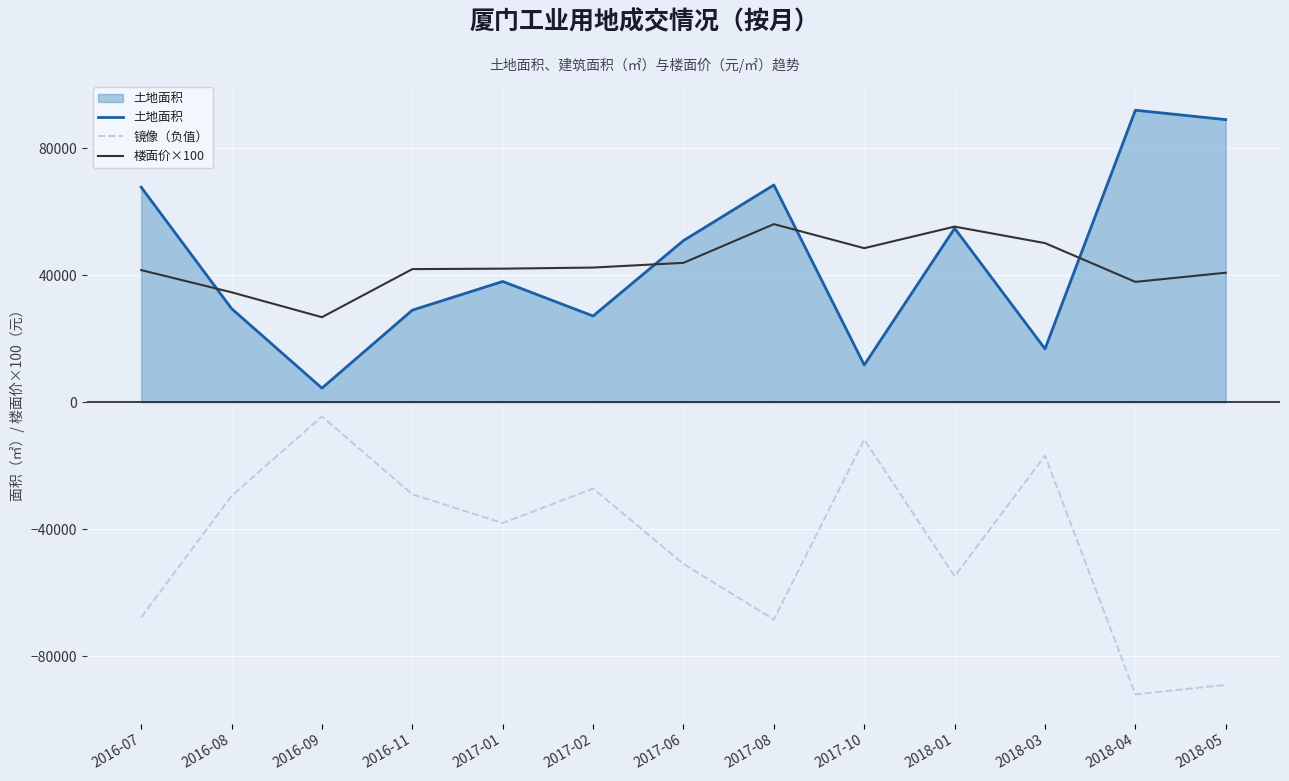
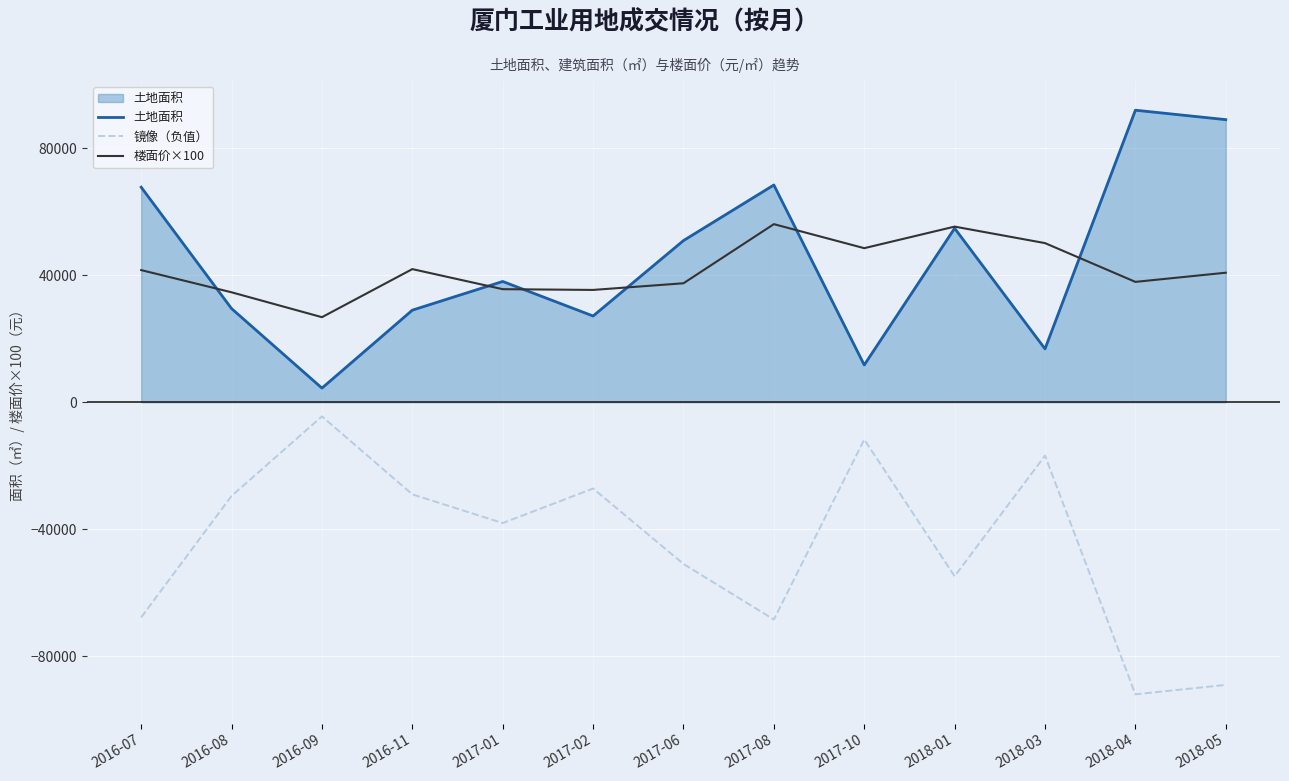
楼面价×100, 2017-01: 42000 -> 36000
楼面价×100, 2017-02: 42000 -> 35000
楼面价×100, 2017-06: 44000 -> 37000
